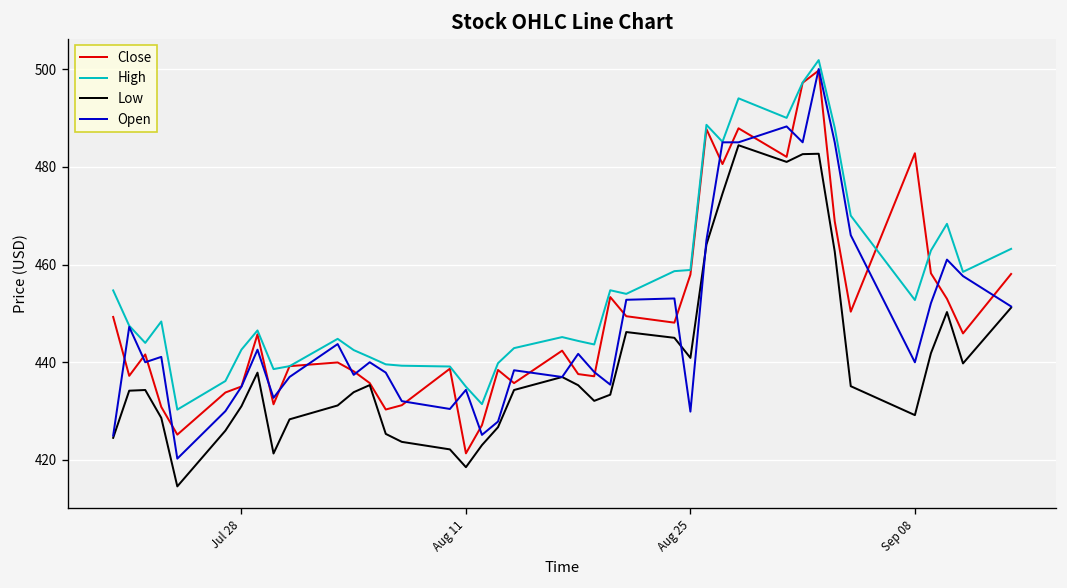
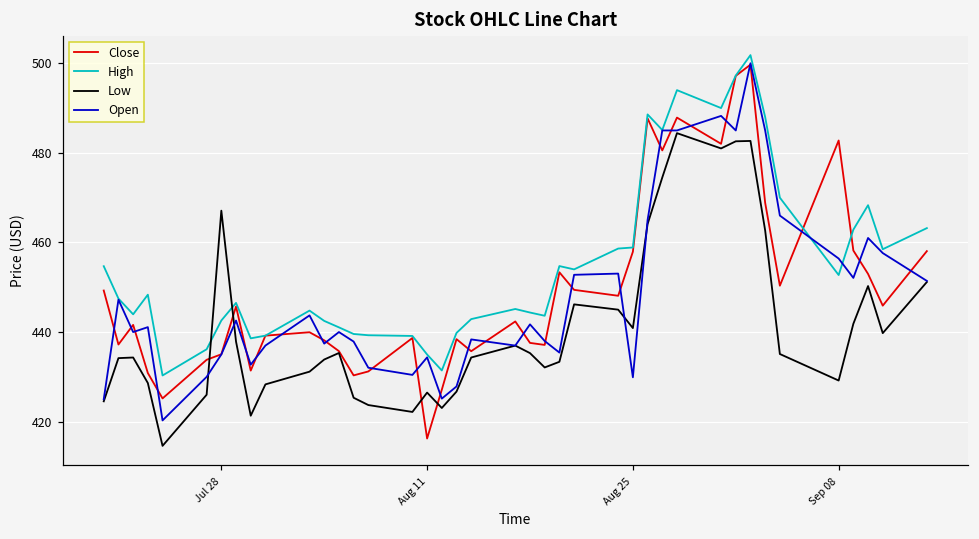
Low, Jul 28: 431 -> 467
Close, Aug 11: 421 -> 416
Low, Aug 11: 419 -> 426
Open, Sep 08: 440 -> 456
